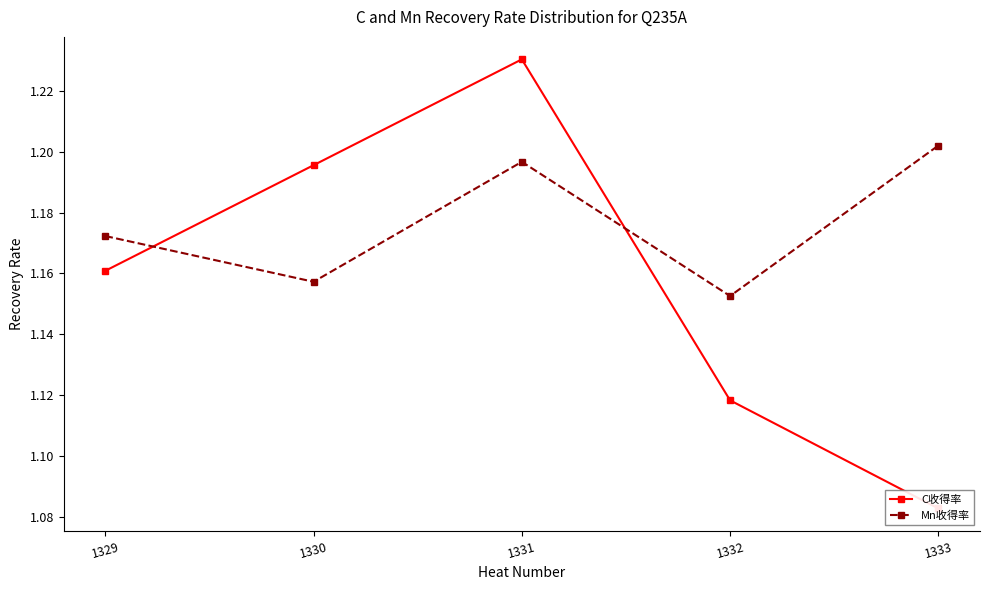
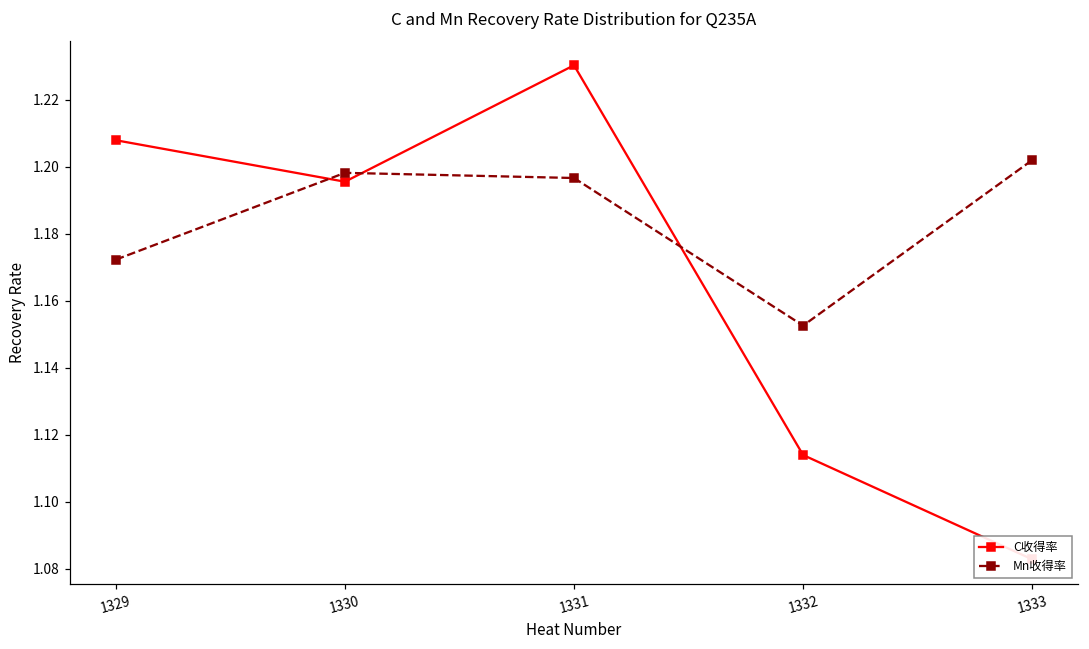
C收得率, 1329: 1.161 -> 1.208
Mn收得率, 1330: 1.157 -> 1.198
C收得率, 1332: 1.118 -> 1.114
